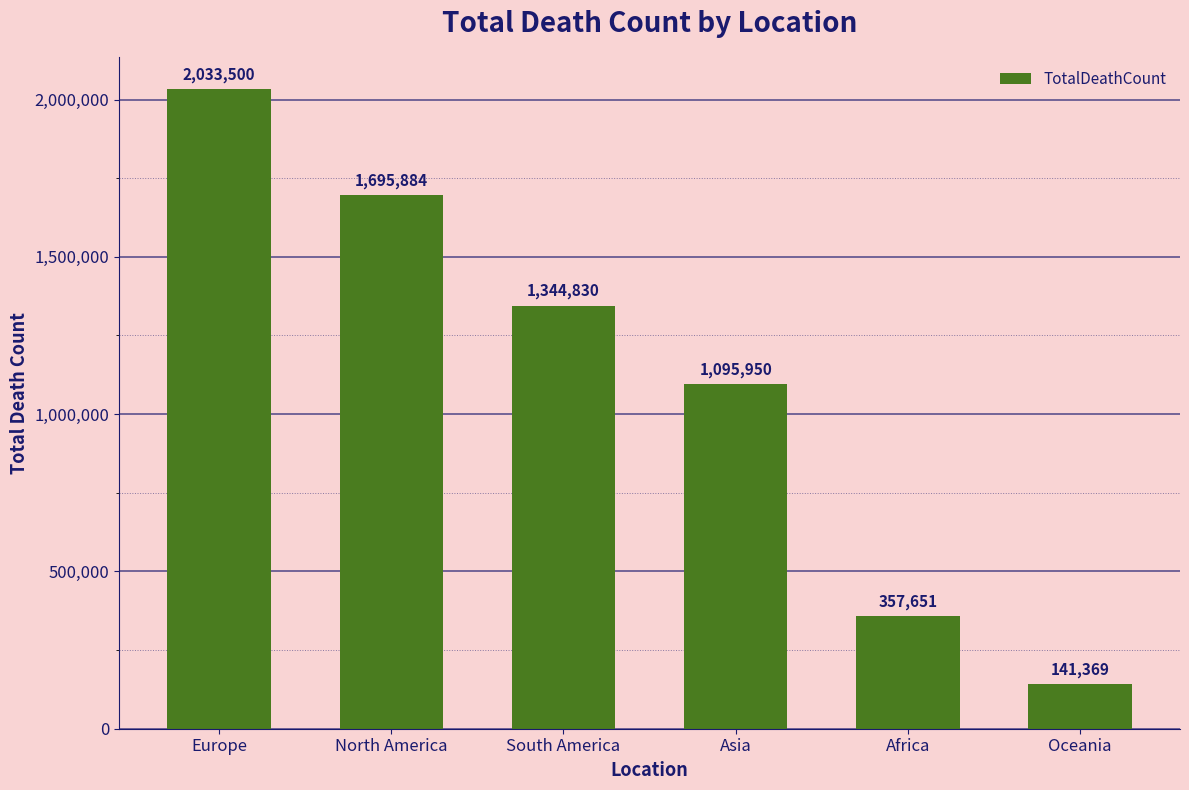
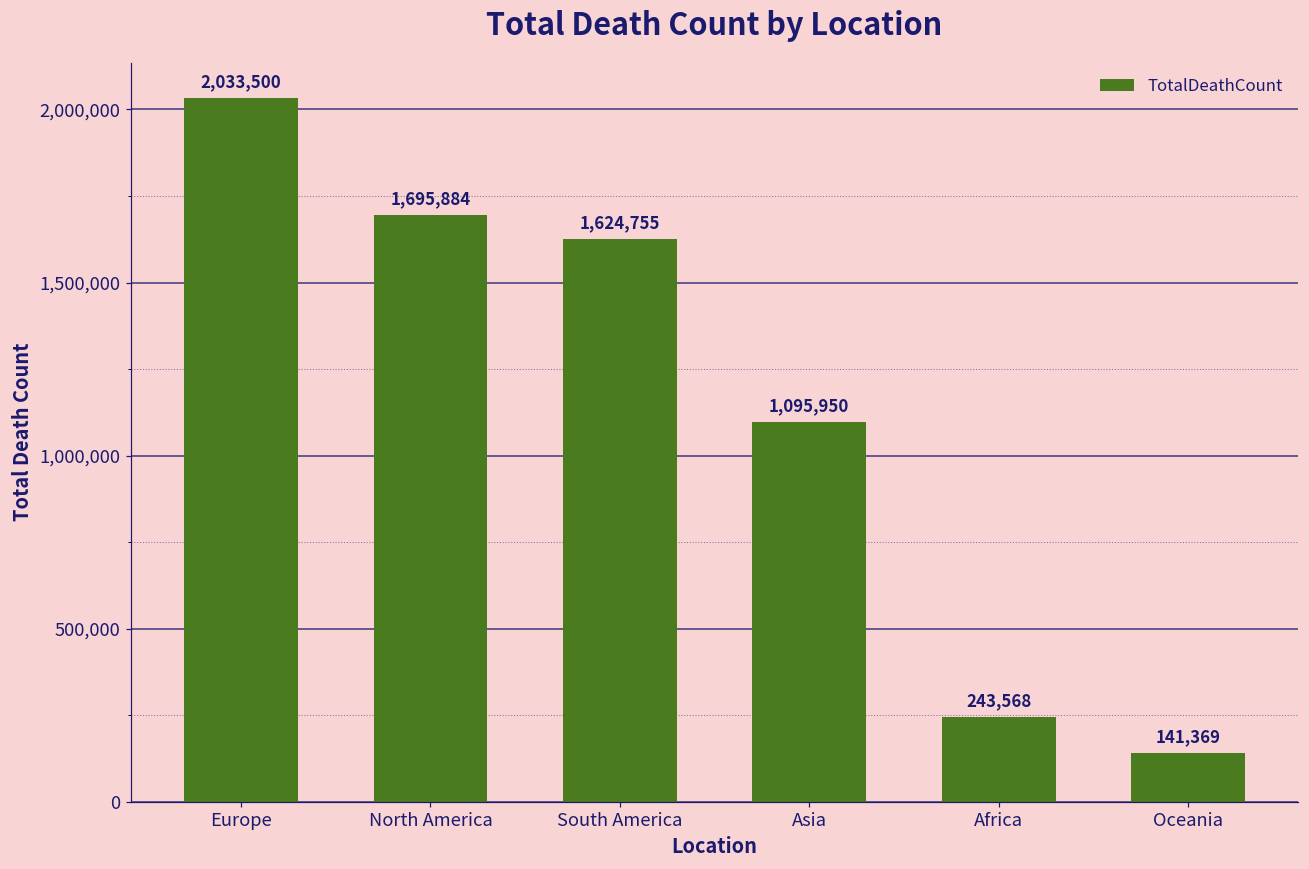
South America: 1,344,830 -> 1,624,755
Africa: 357,651 -> 243,568
